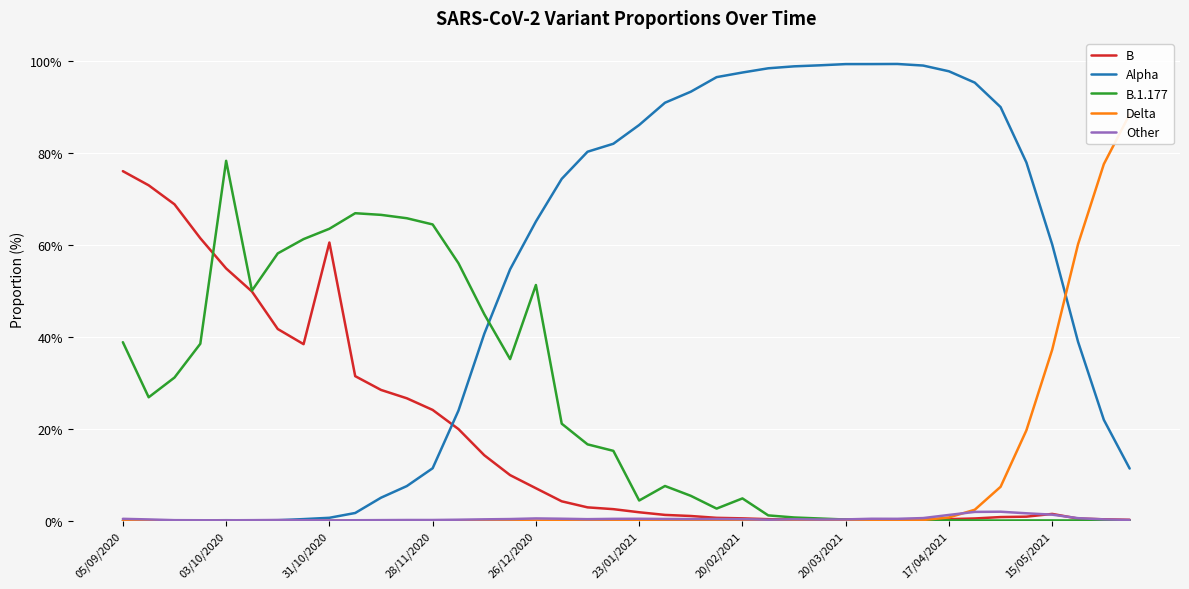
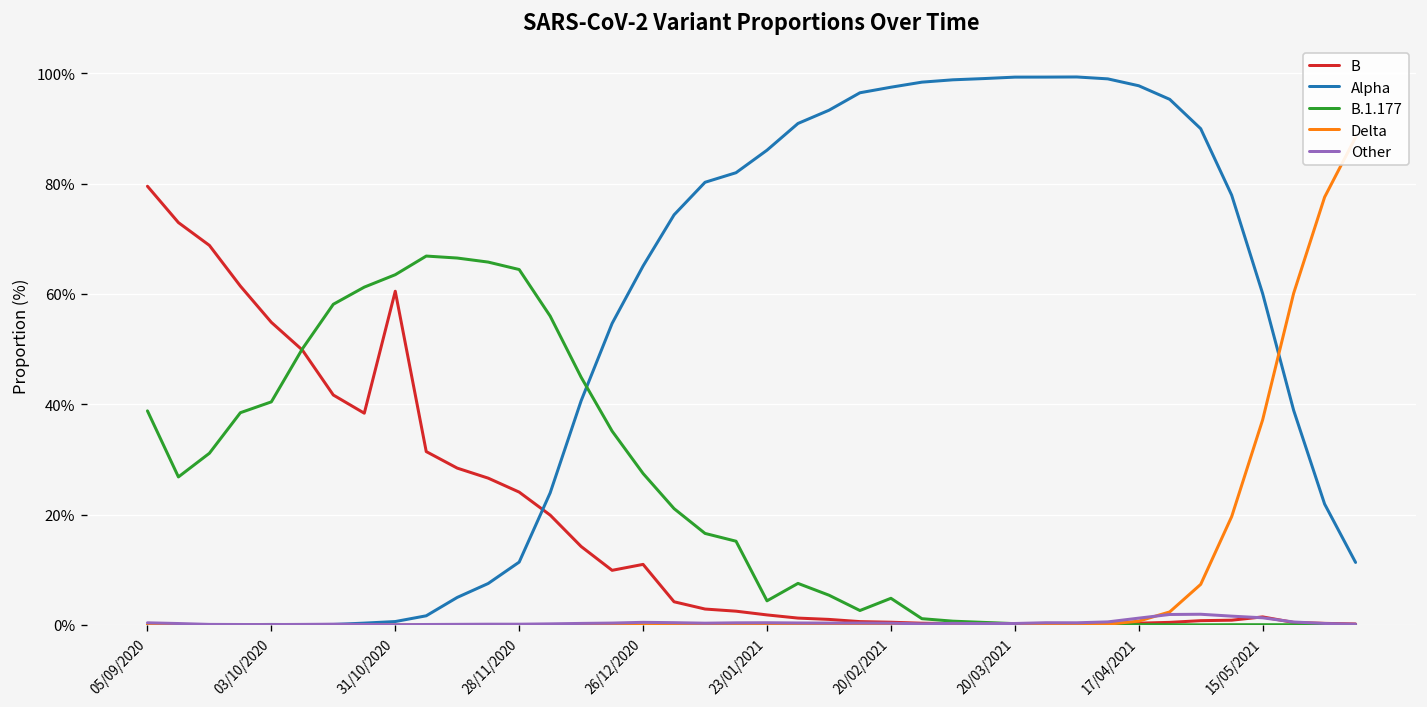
B, 05/09/2020: 76% -> 80%
B.1.177, 03/10/2020: 78% -> 40%
B, 26/12/2020: 7% -> 11%
B.1.177, 26/12/2020: 51% -> 27%
